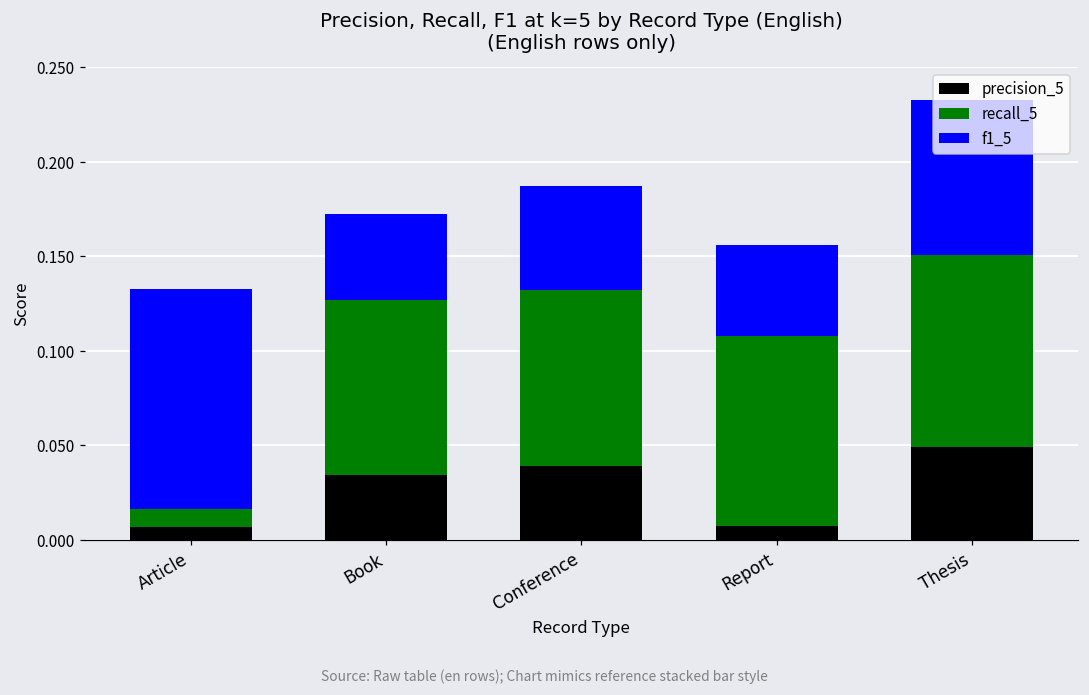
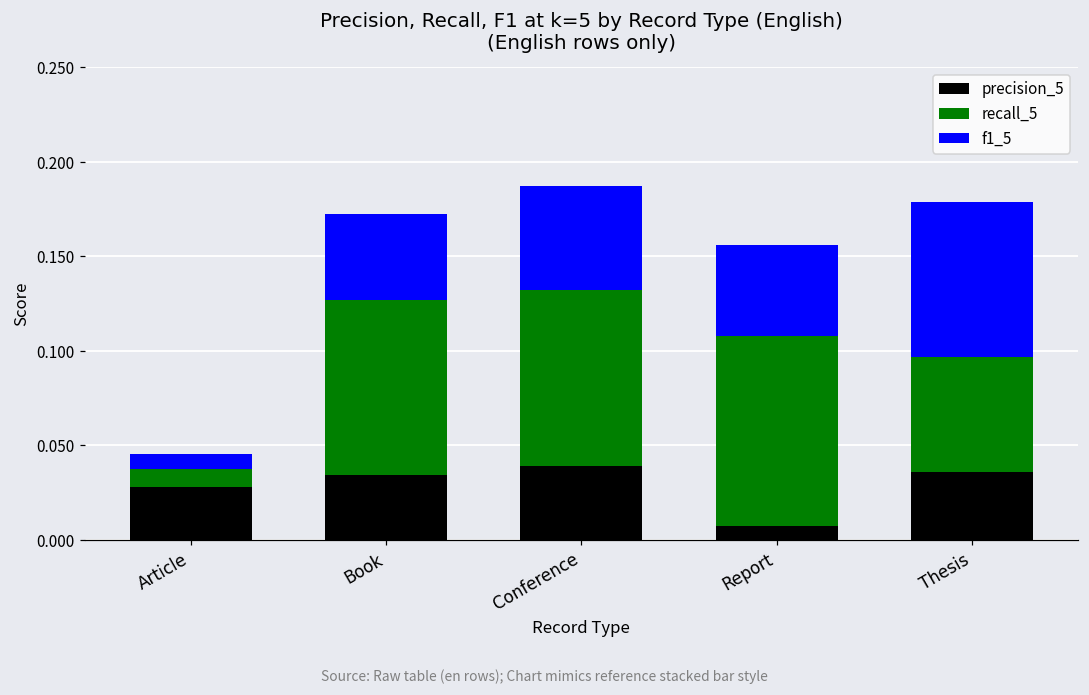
precision_5, Article: 0.007 -> 0.028
f1_5, Article: 0.116 -> 0.008
precision_5, Thesis: 0.049 -> 0.036
recall_5, Thesis: 0.101 -> 0.061
